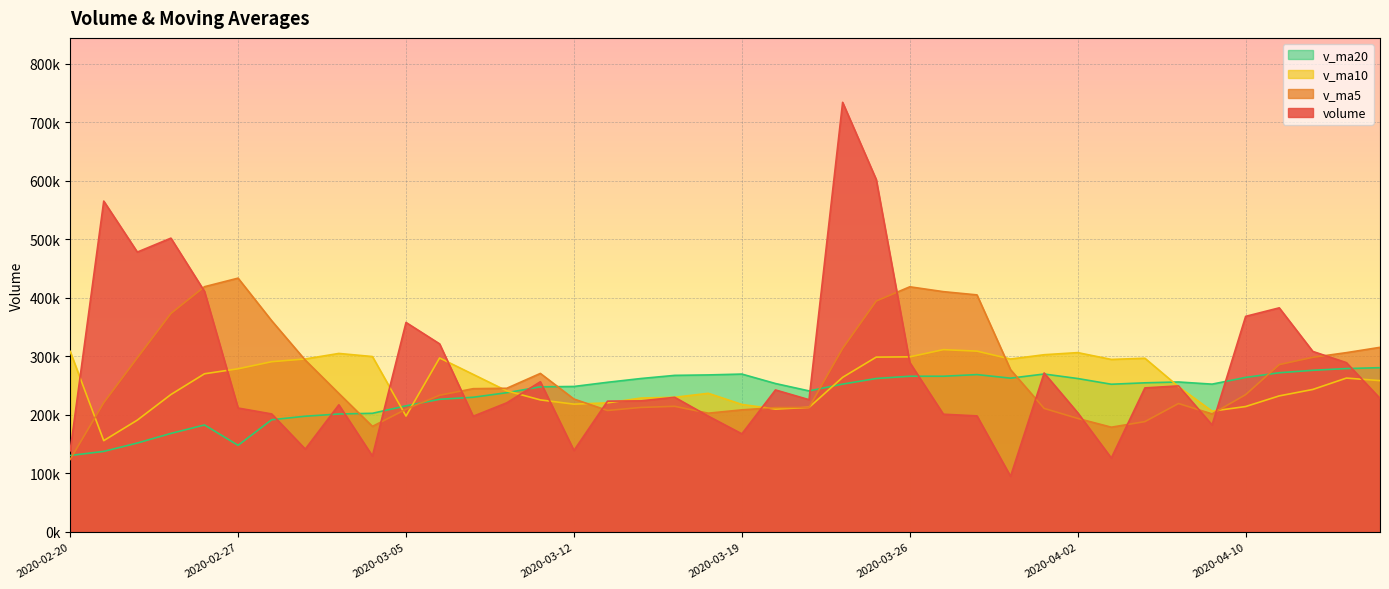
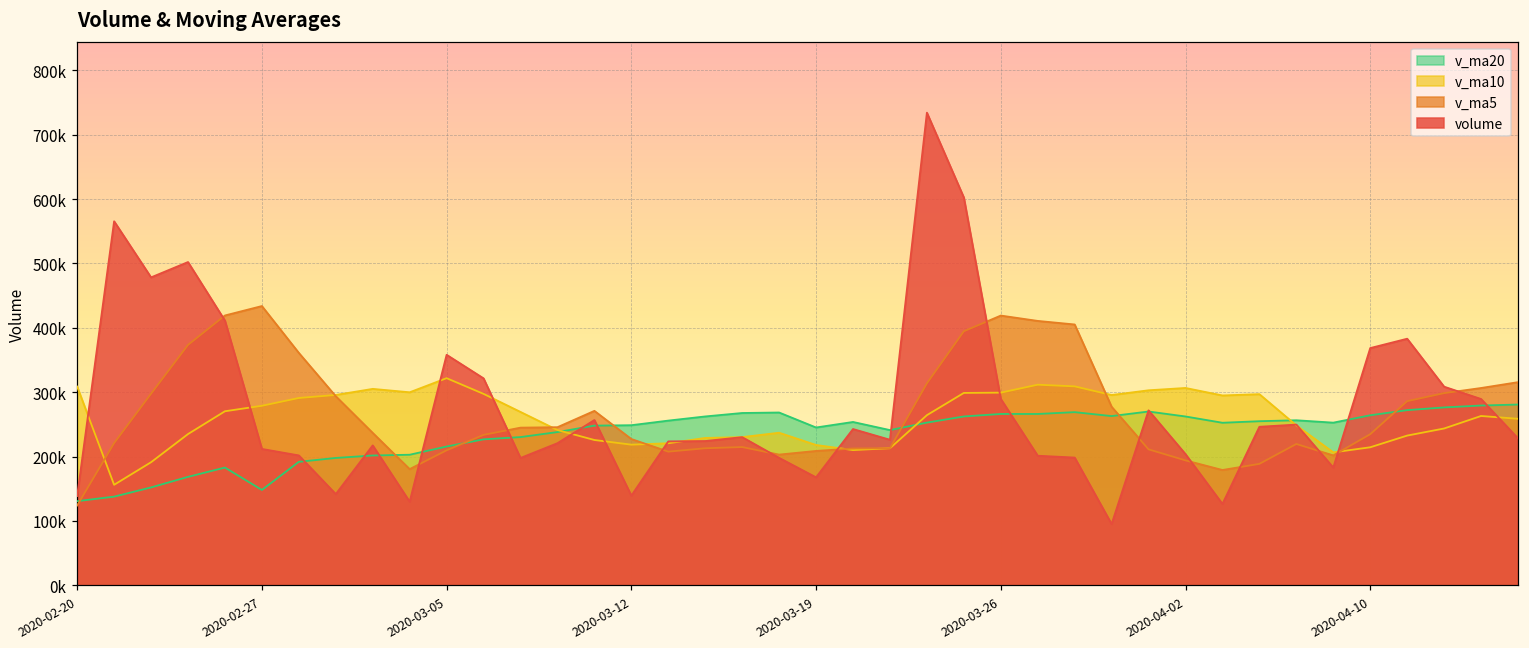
v_ma10, 2020-03-05: 200000 -> 320000
v_ma20, 2020-03-19: 270000 -> 250000
